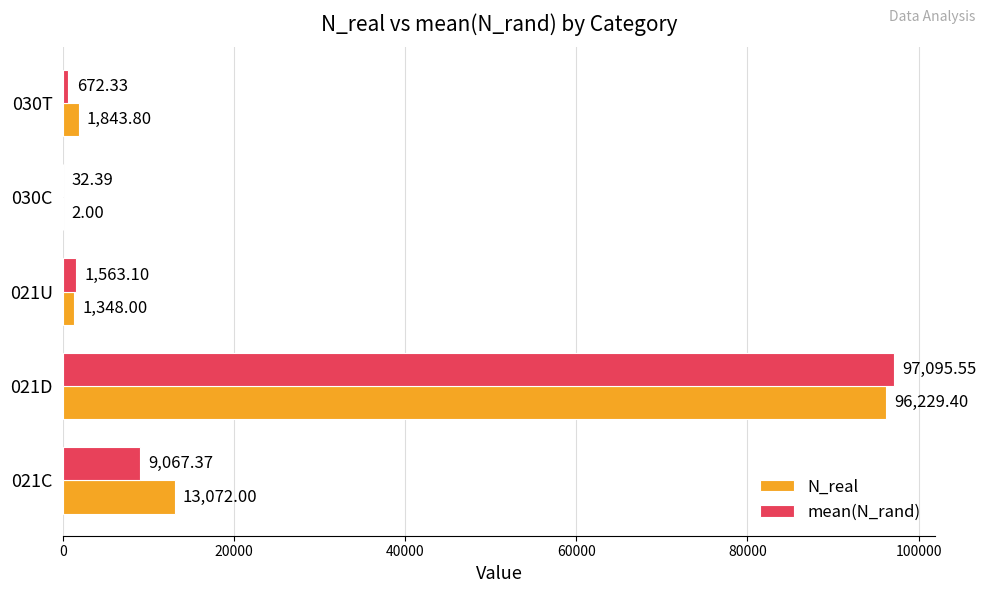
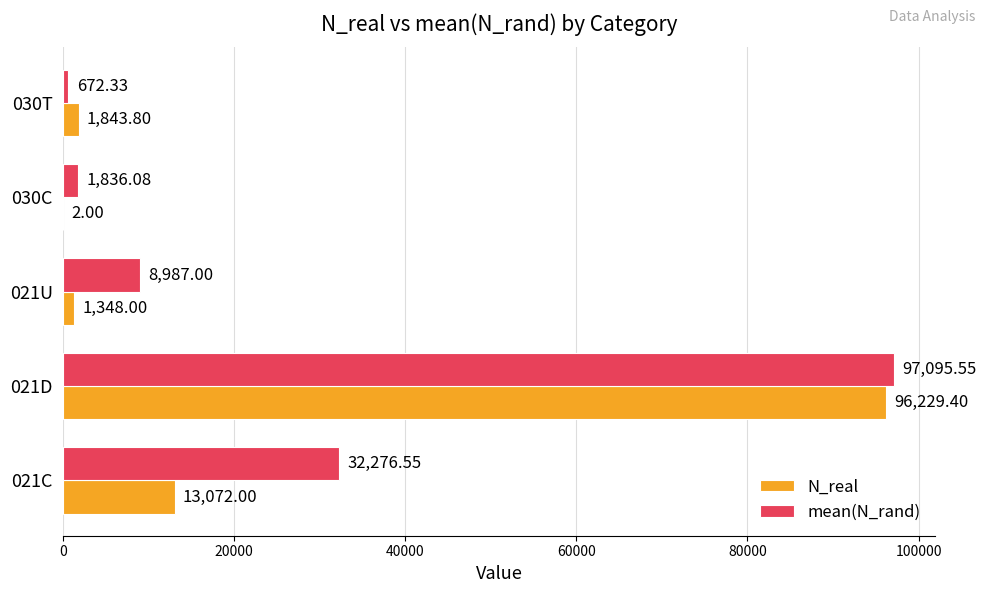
mean(N_rand), 030C: 32.39 -> 1,836.08
mean(N_rand), 021U: 1,563.10 -> 8,987.00
mean(N_rand), 021C: 9,067.37 -> 32,276.55
